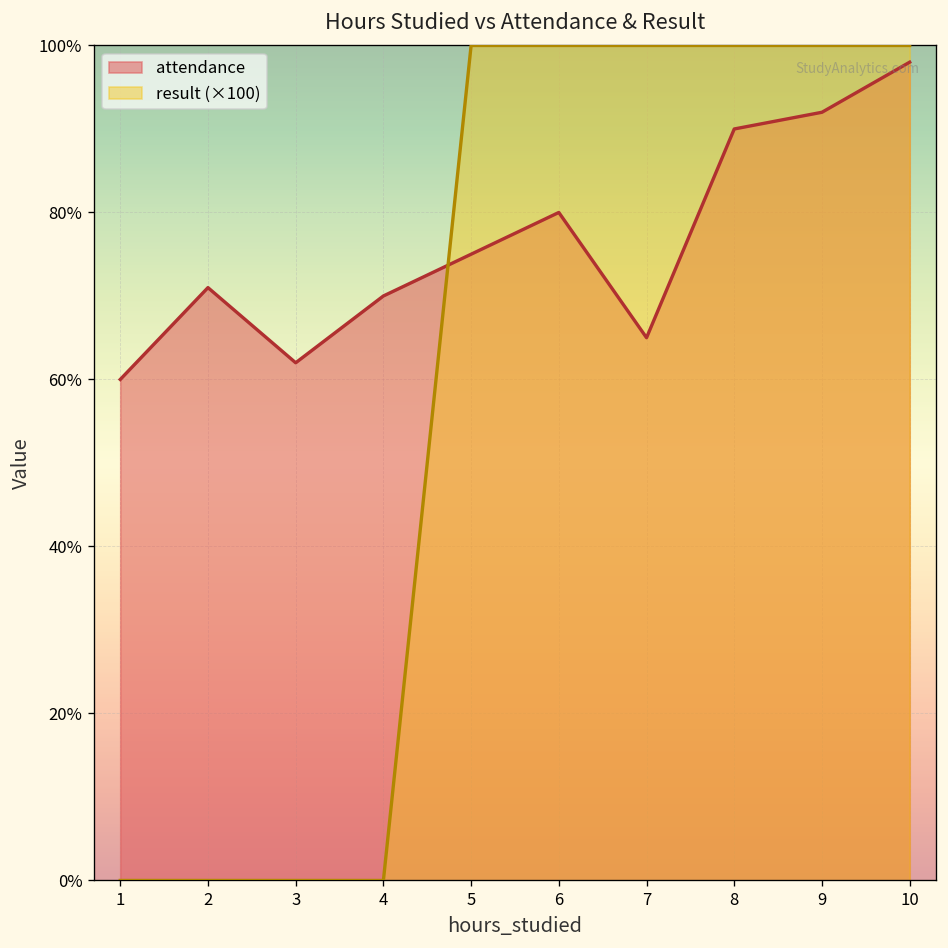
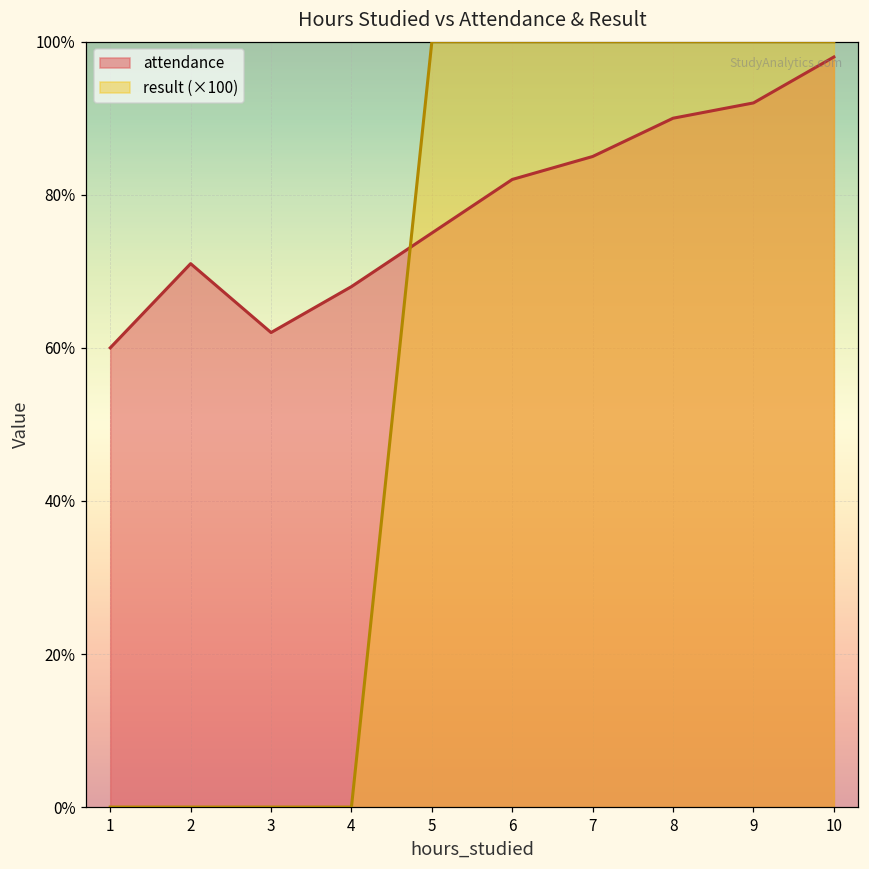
attendance, 4: 70% -> 68%
attendance, 6: 80% -> 82%
attendance, 7: 65% -> 85%
